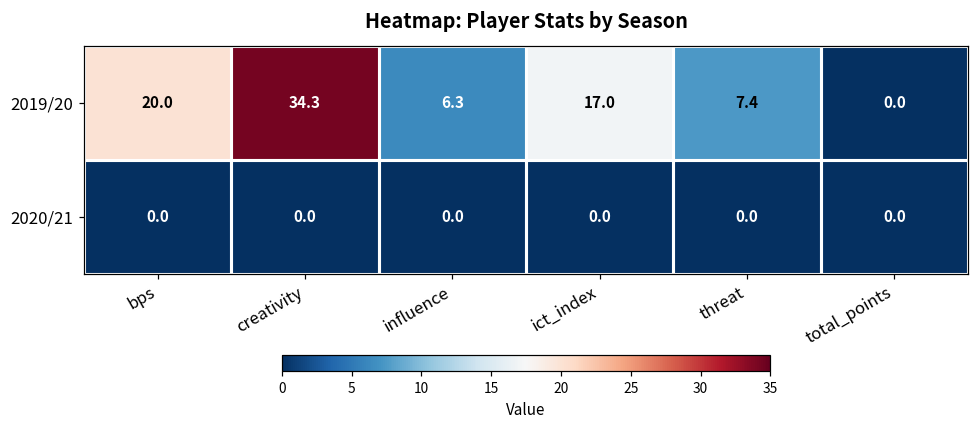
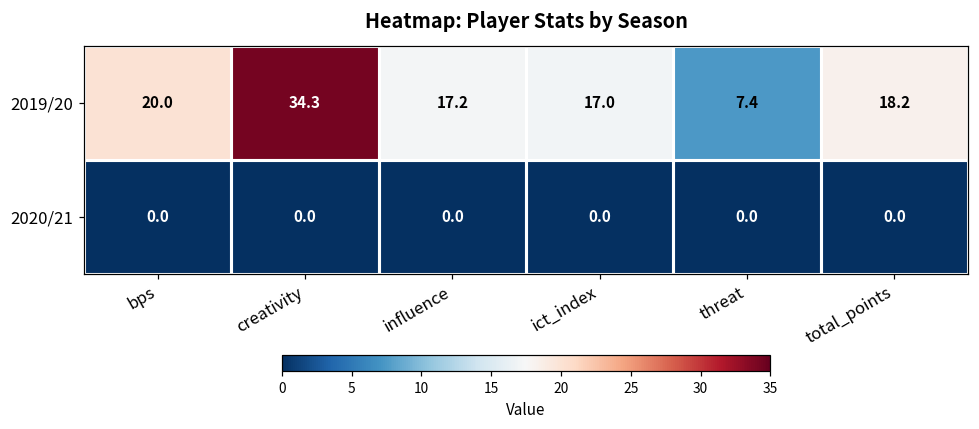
2019/20, influence: 6.3 -> 17.2
2019/20, total_points: 0.0 -> 18.2
